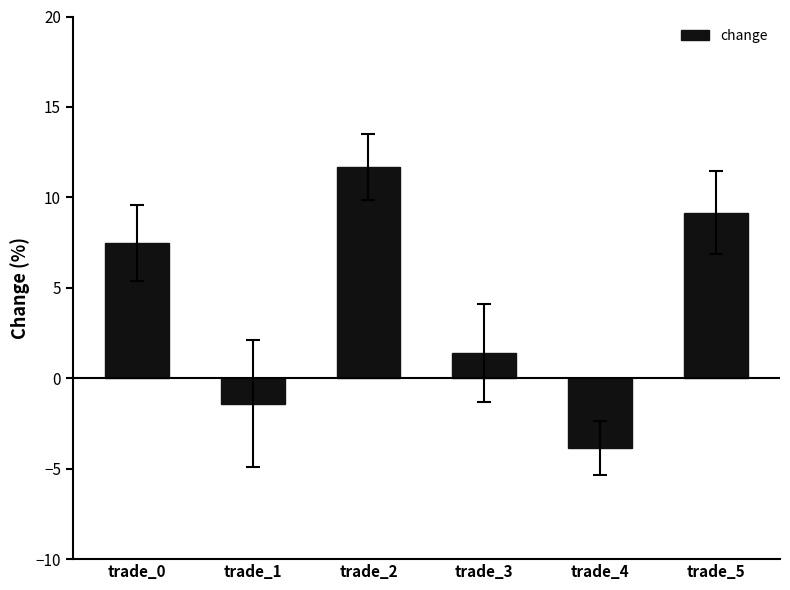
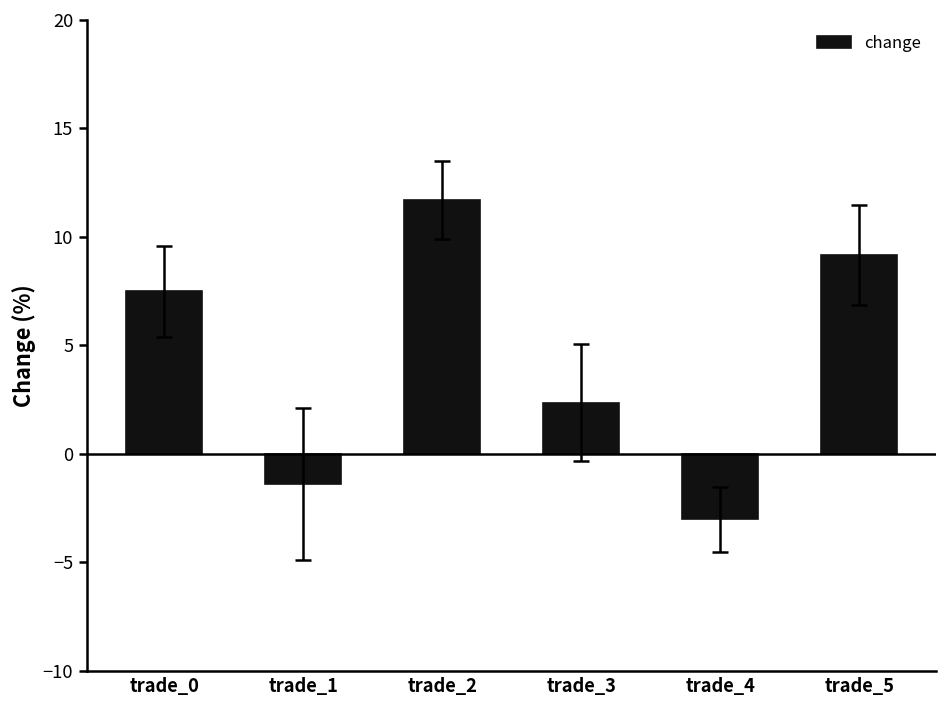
change, trade_3: 1.4 -> 2.4
change, trade_4: -3.9 -> -3.0
